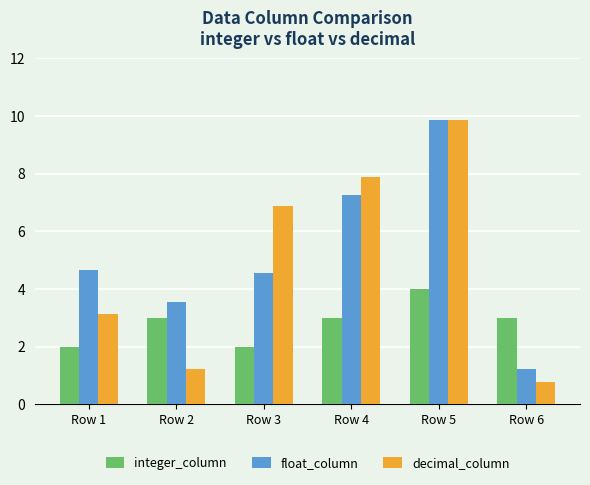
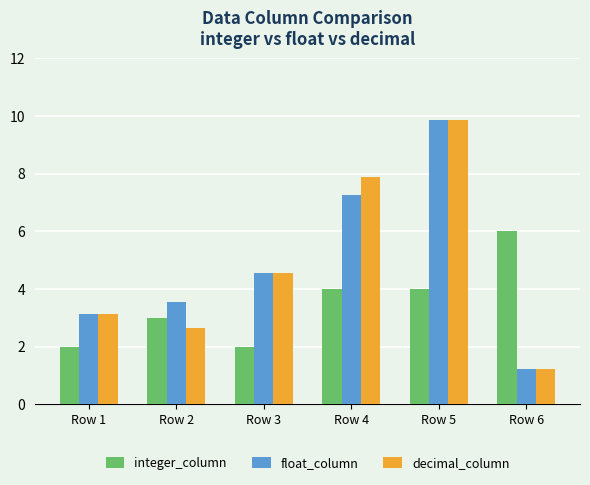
float_column, Row 1: 4.7 -> 3.1
decimal_column, Row 2: 1.2 -> 2.6
decimal_column, Row 3: 6.9 -> 4.6
integer_column, Row 4: 3 -> 4
integer_column, Row 6: 3 -> 6
decimal_column, Row 6: 0.8 -> 1.2
